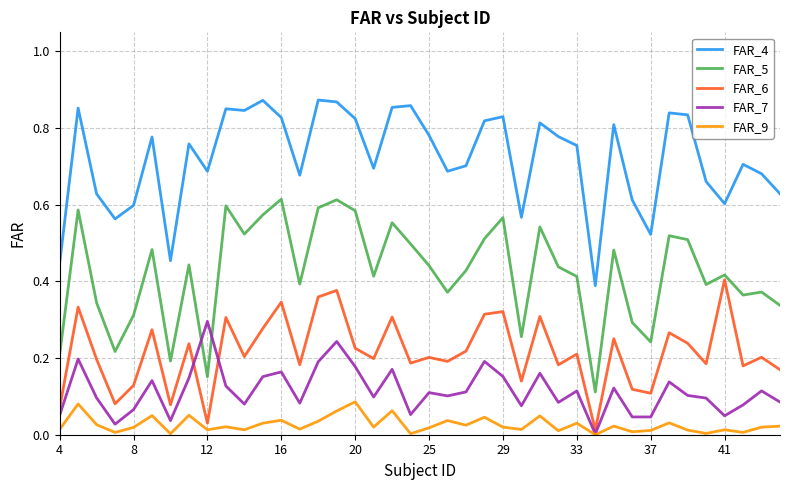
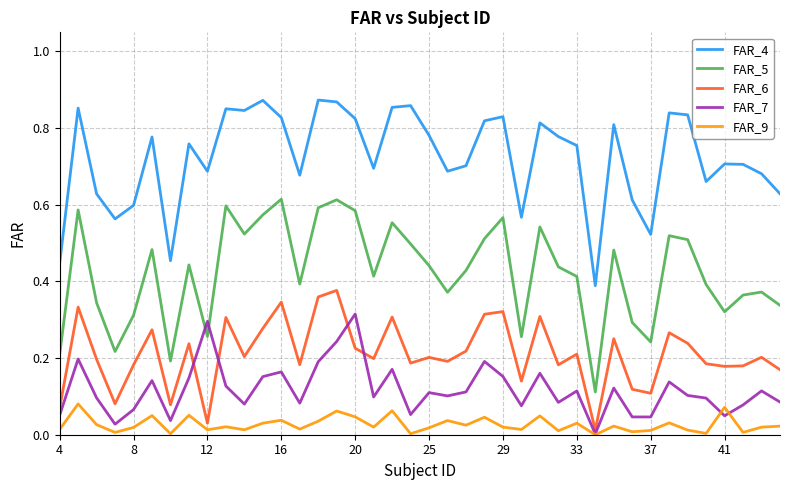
FAR_6, 8: 0.13 -> 0.18
FAR_5, 12: 0.15 -> 0.26
FAR_7, 20: 0.18 -> 0.32
FAR_9, 20: 0.09 -> 0.05
FAR_4, 41: 0.60 -> 0.71
FAR_5, 41: 0.42 -> 0.32
FAR_6, 41: 0.40 -> 0.18
FAR_9, 41: 0.01 -> 0.07
